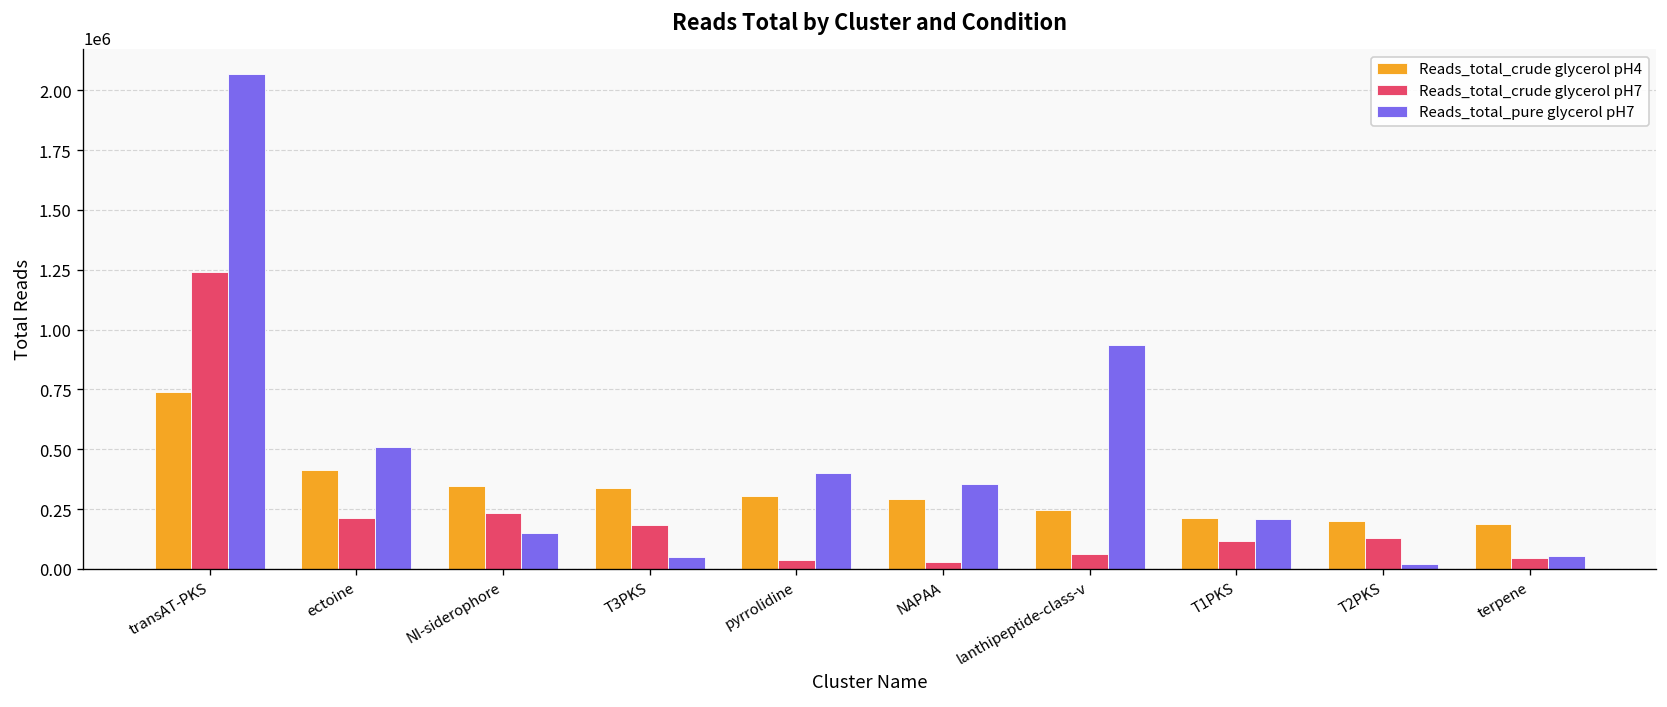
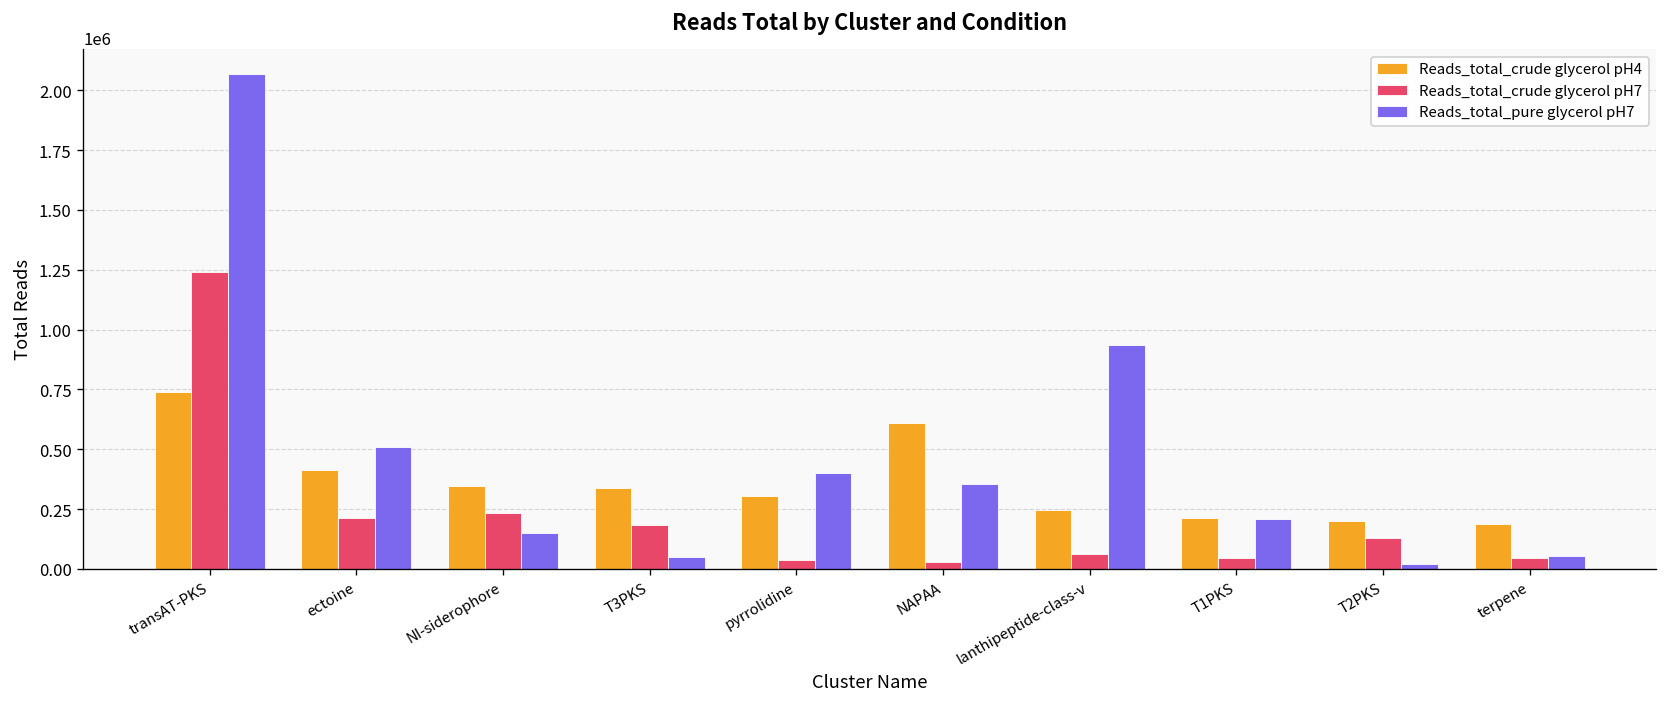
Reads_total_crude glycerol pH4, NAPAA: 290000 -> 610000
Reads_total_crude glycerol pH7, T1PKS: 120000 -> 50000
